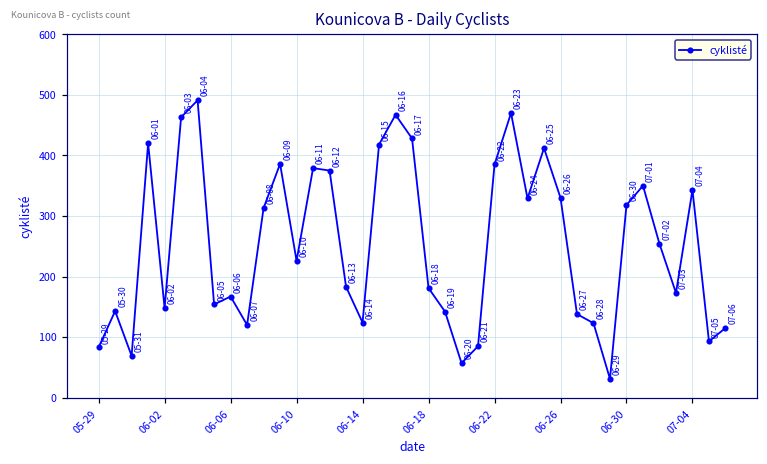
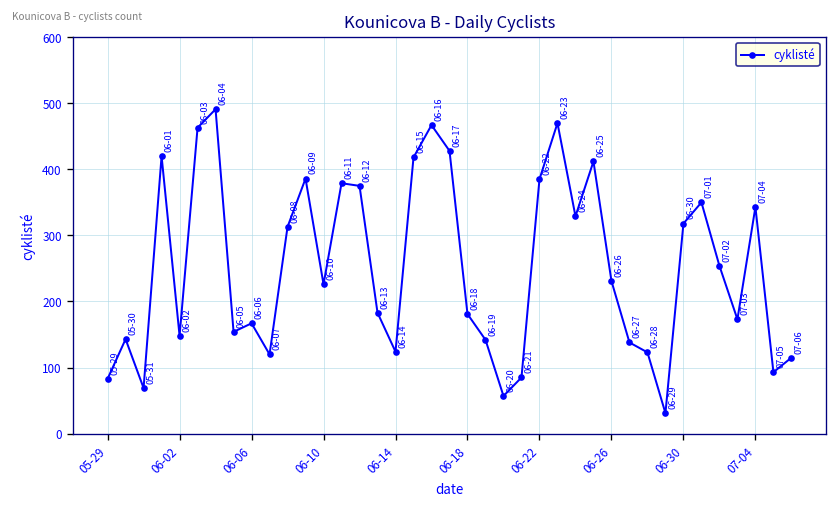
06-26: 330 -> 230
